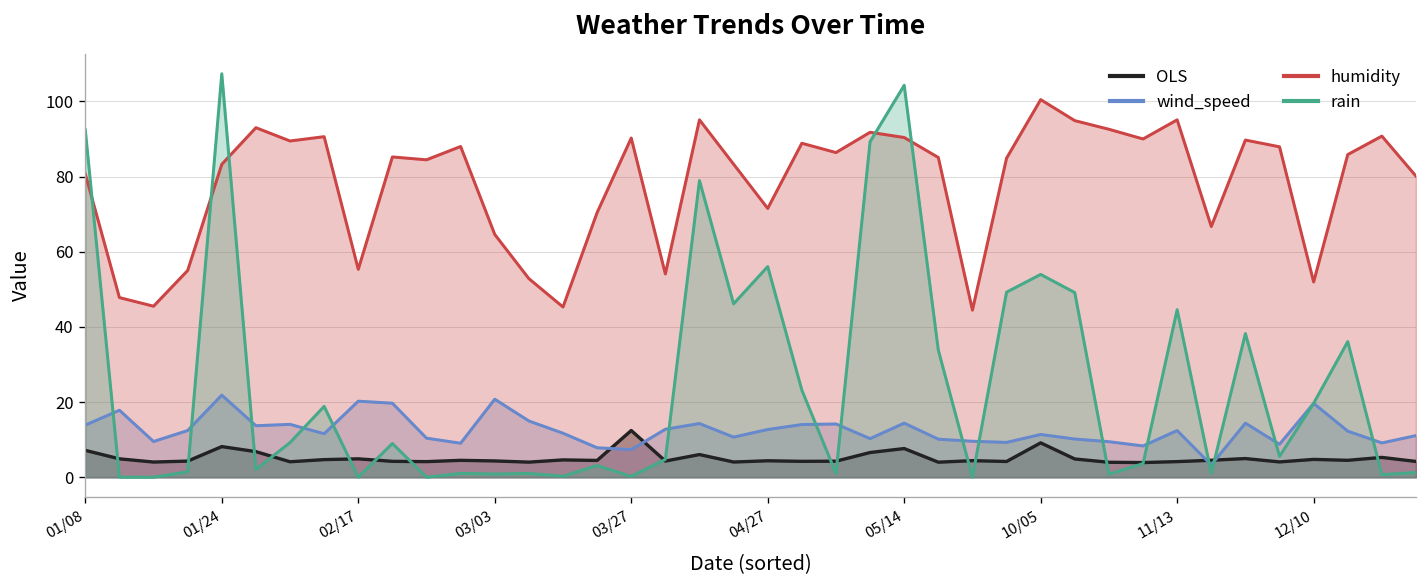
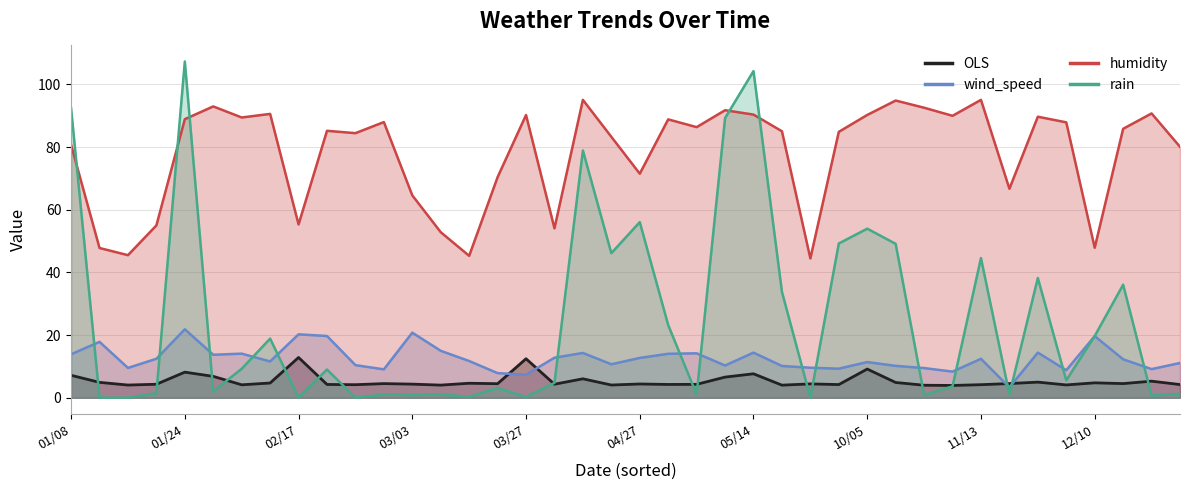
humidity, 01/24: 83 -> 89
OLS, 02/17: 5 -> 13
humidity, 10/05: 100 -> 90
humidity, 12/10: 52 -> 48
